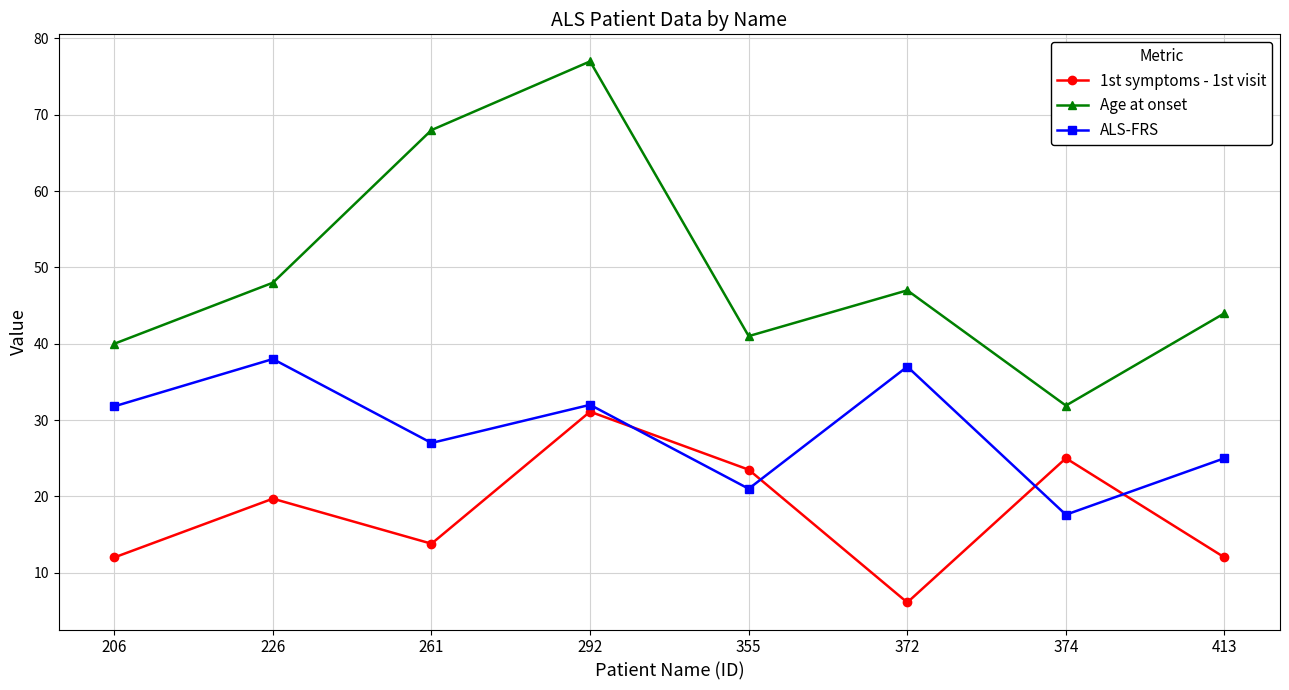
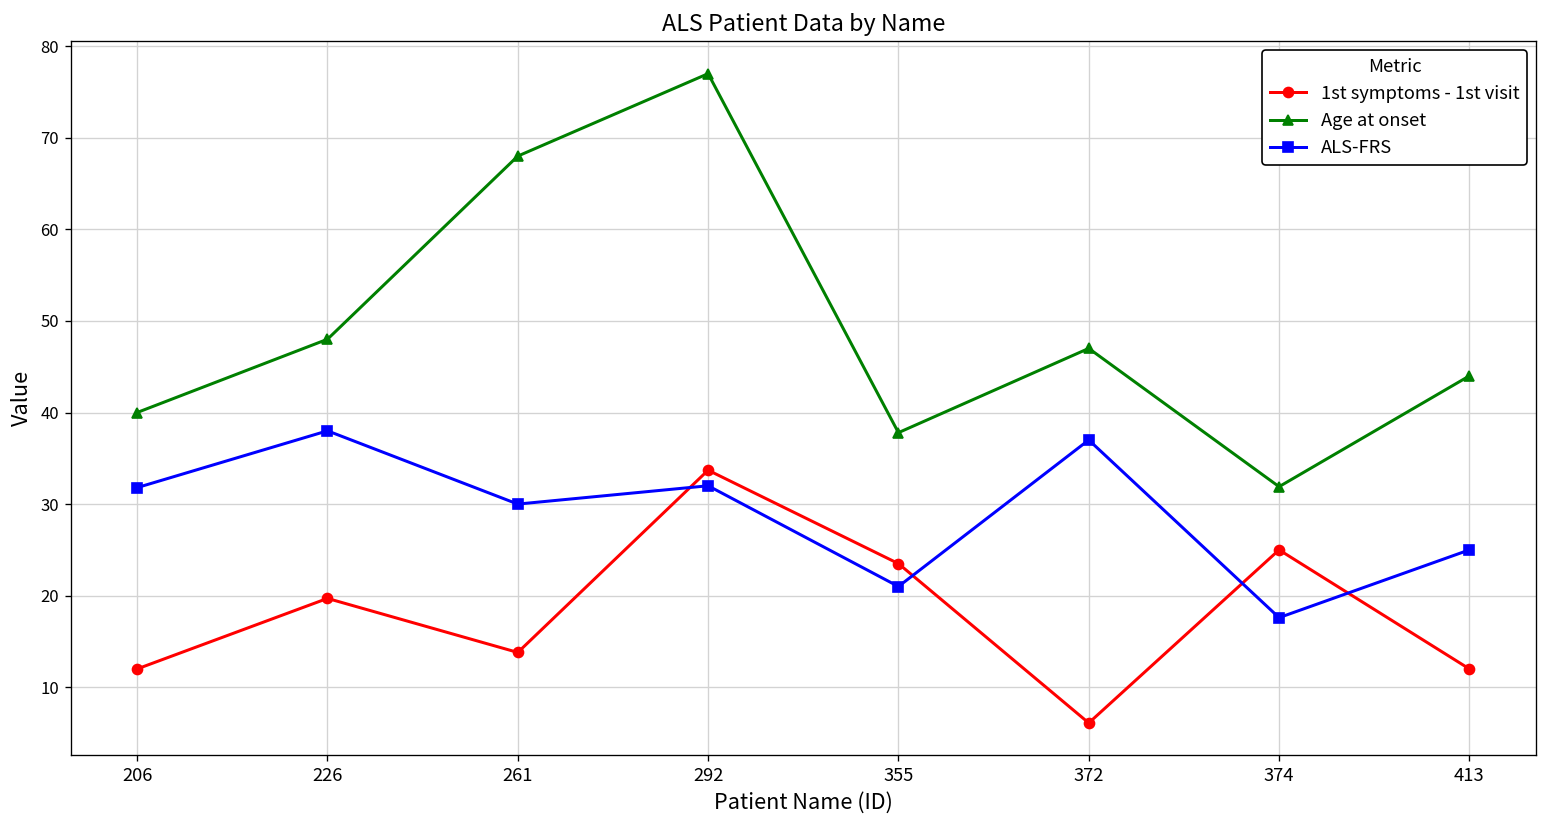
ALS-FRS, 261: 27 -> 30
1st symptoms - 1st visit, 292: 31 -> 34
Age at onset, 355: 41 -> 38
